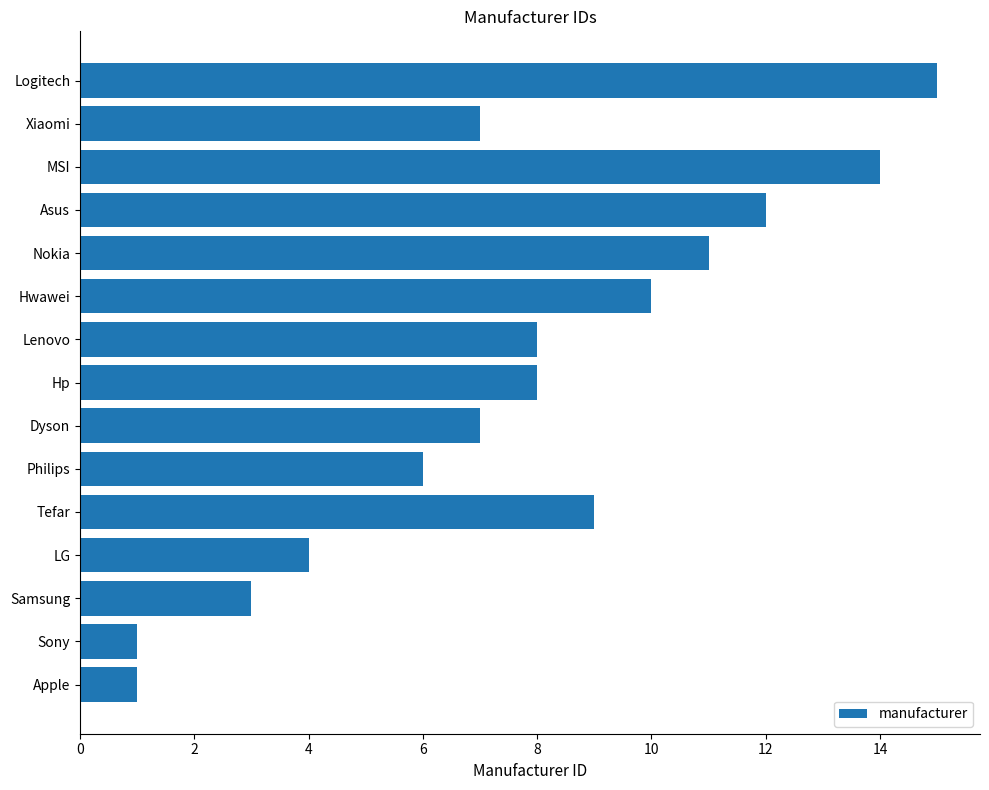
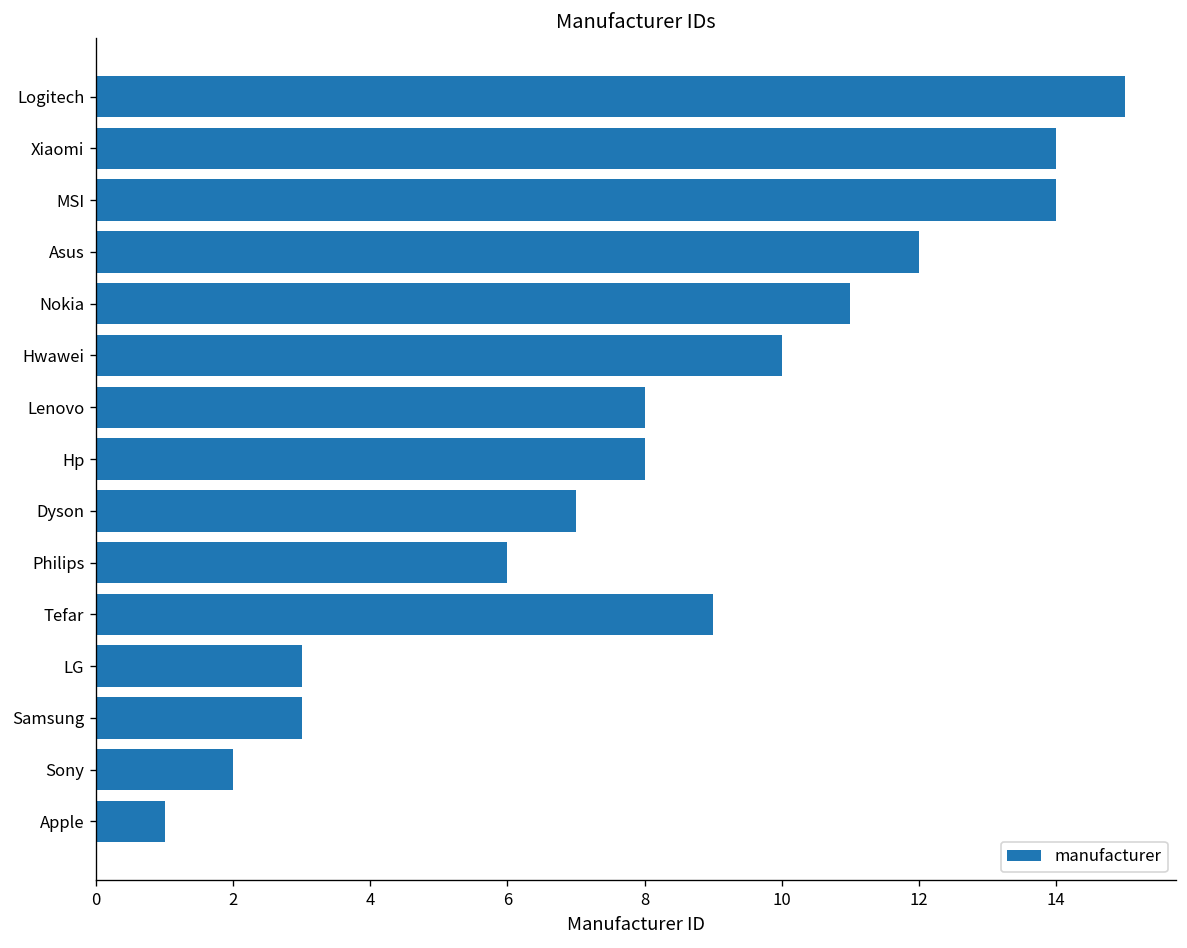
Xiaomi: 7 -> 14
LG: 4 -> 3
Sony: 1 -> 2
